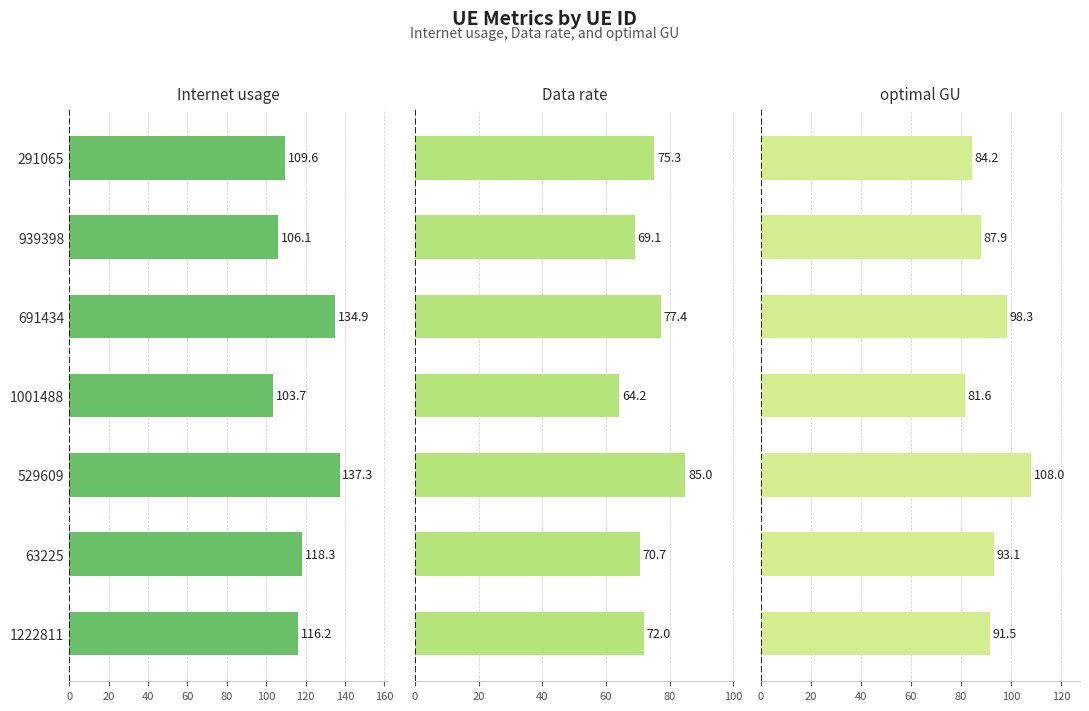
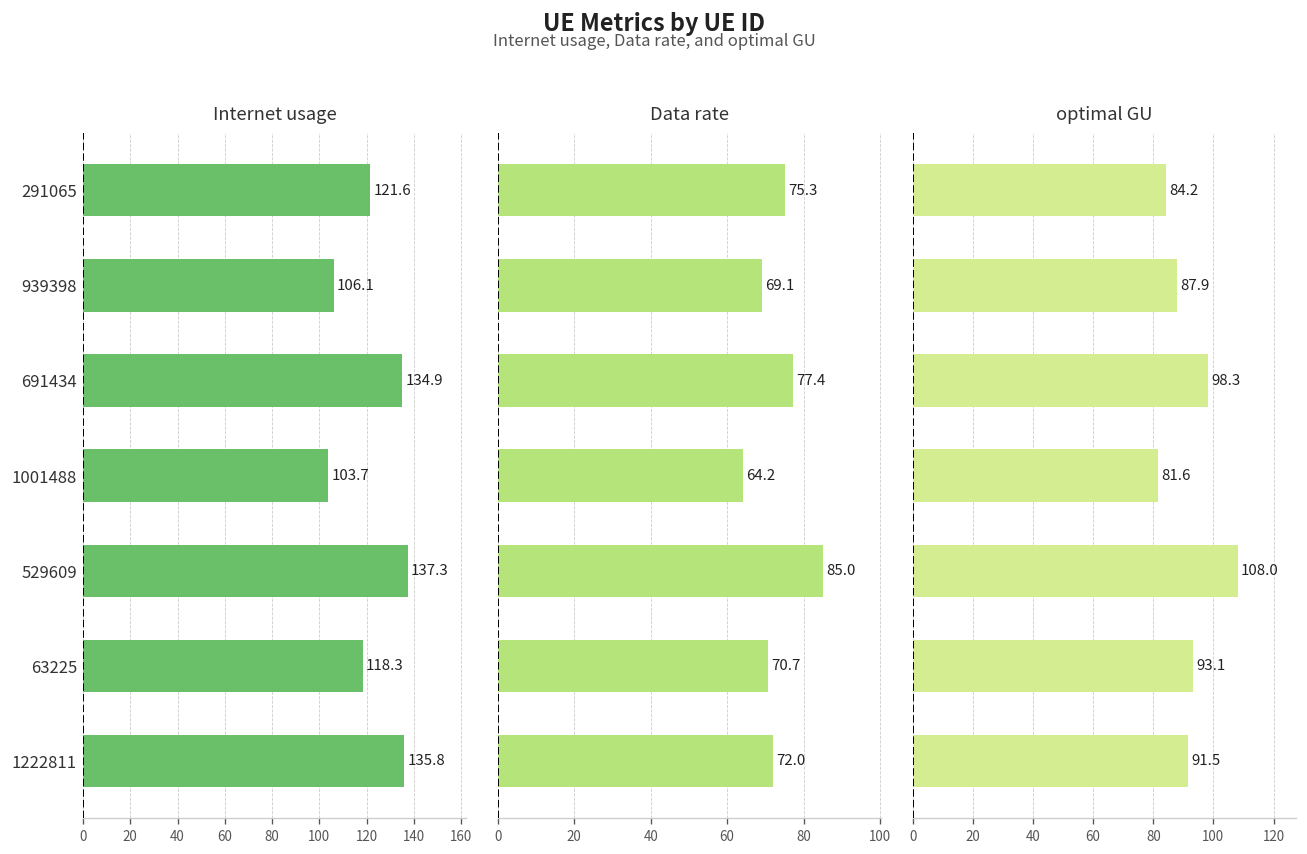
Internet usage, 291065: 109.6 -> 121.6
Internet usage, 1222811: 116.2 -> 135.8
